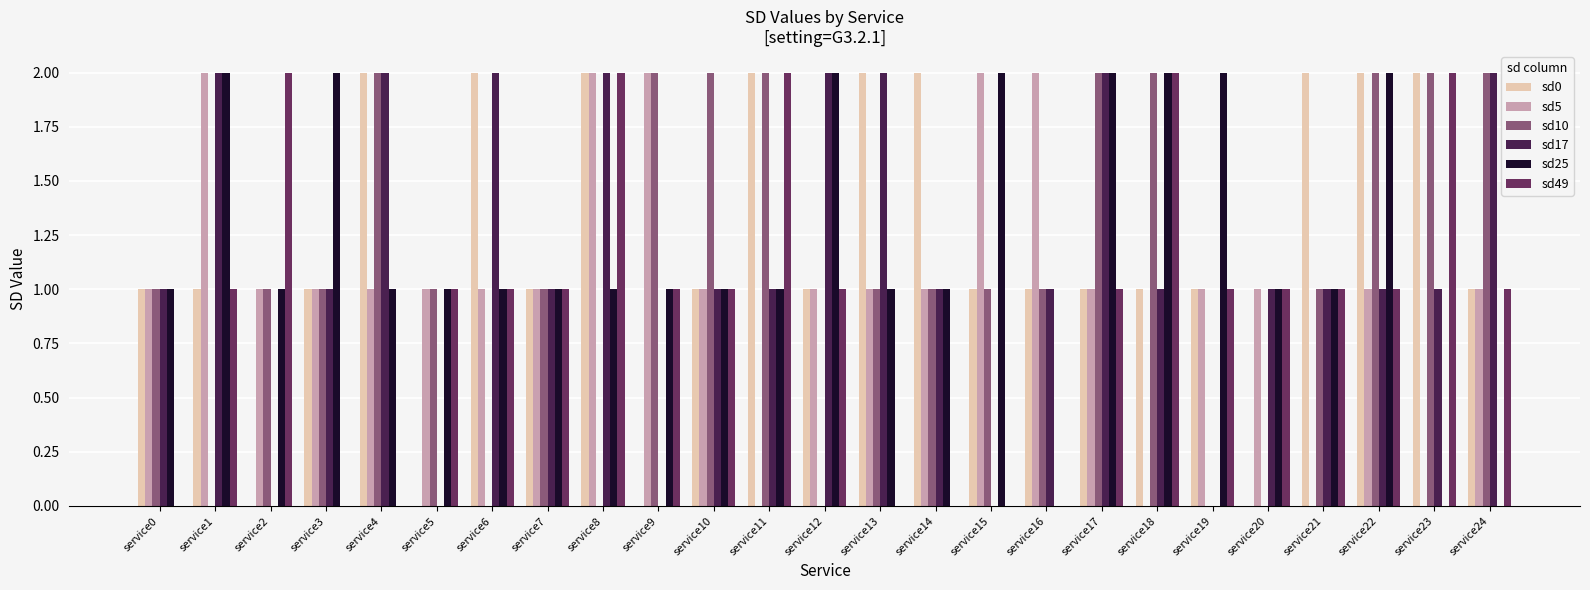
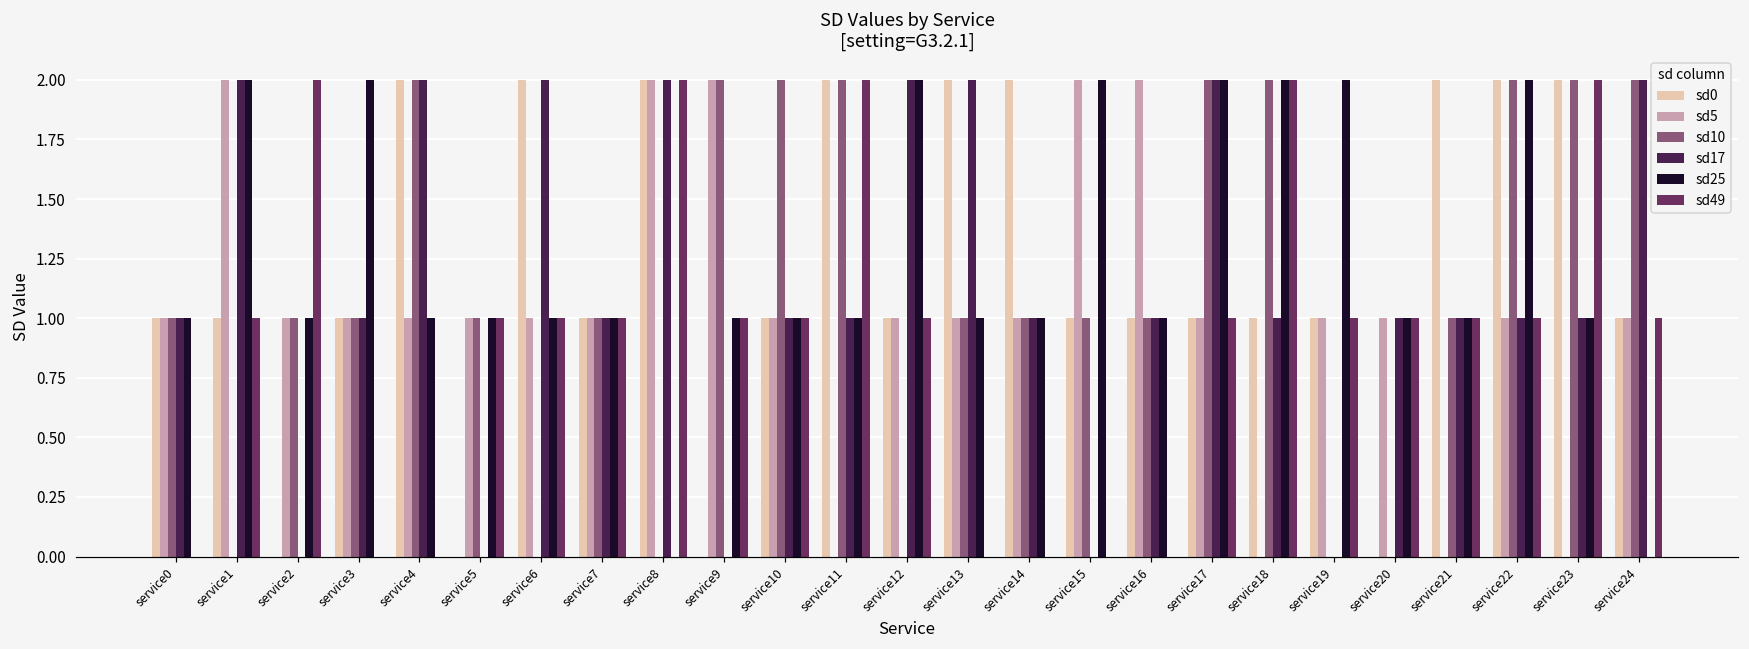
sd25, service8: 1 -> 0
sd25, service16: 0 -> 1
sd25, service23: 0 -> 1
